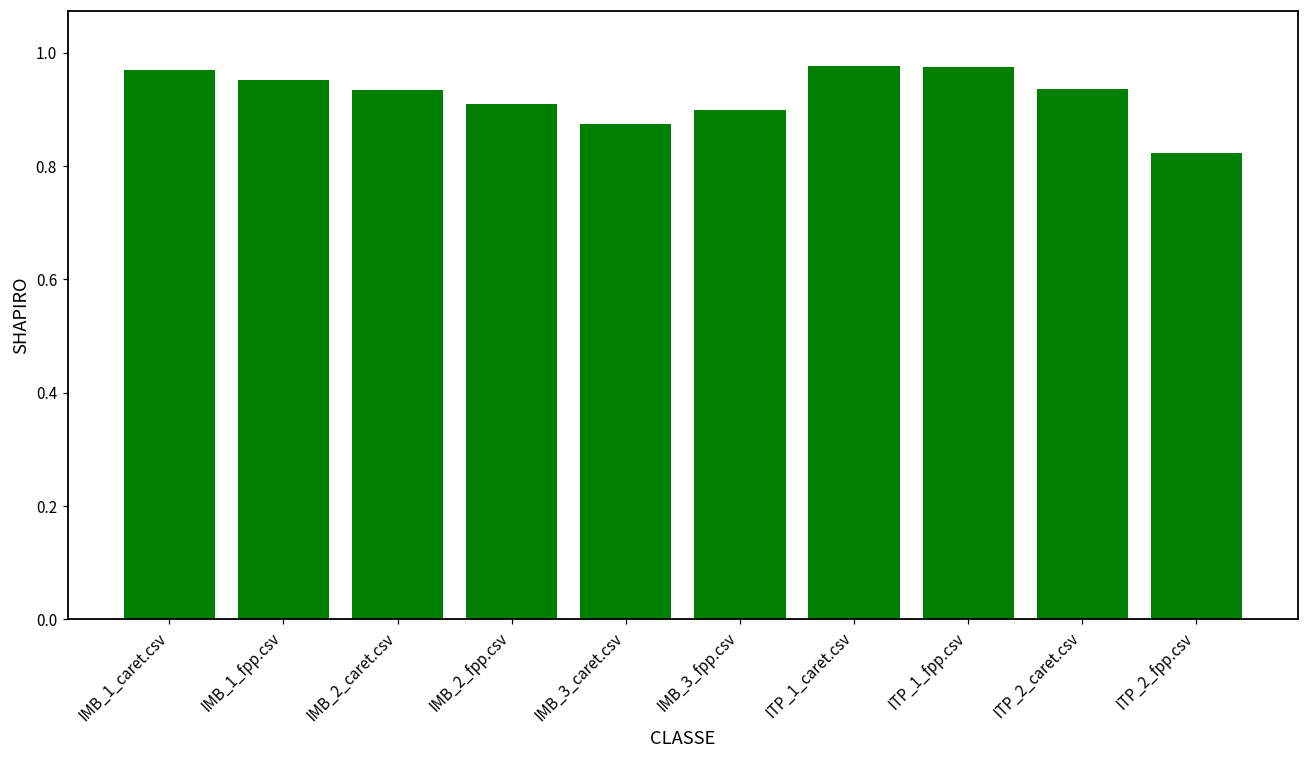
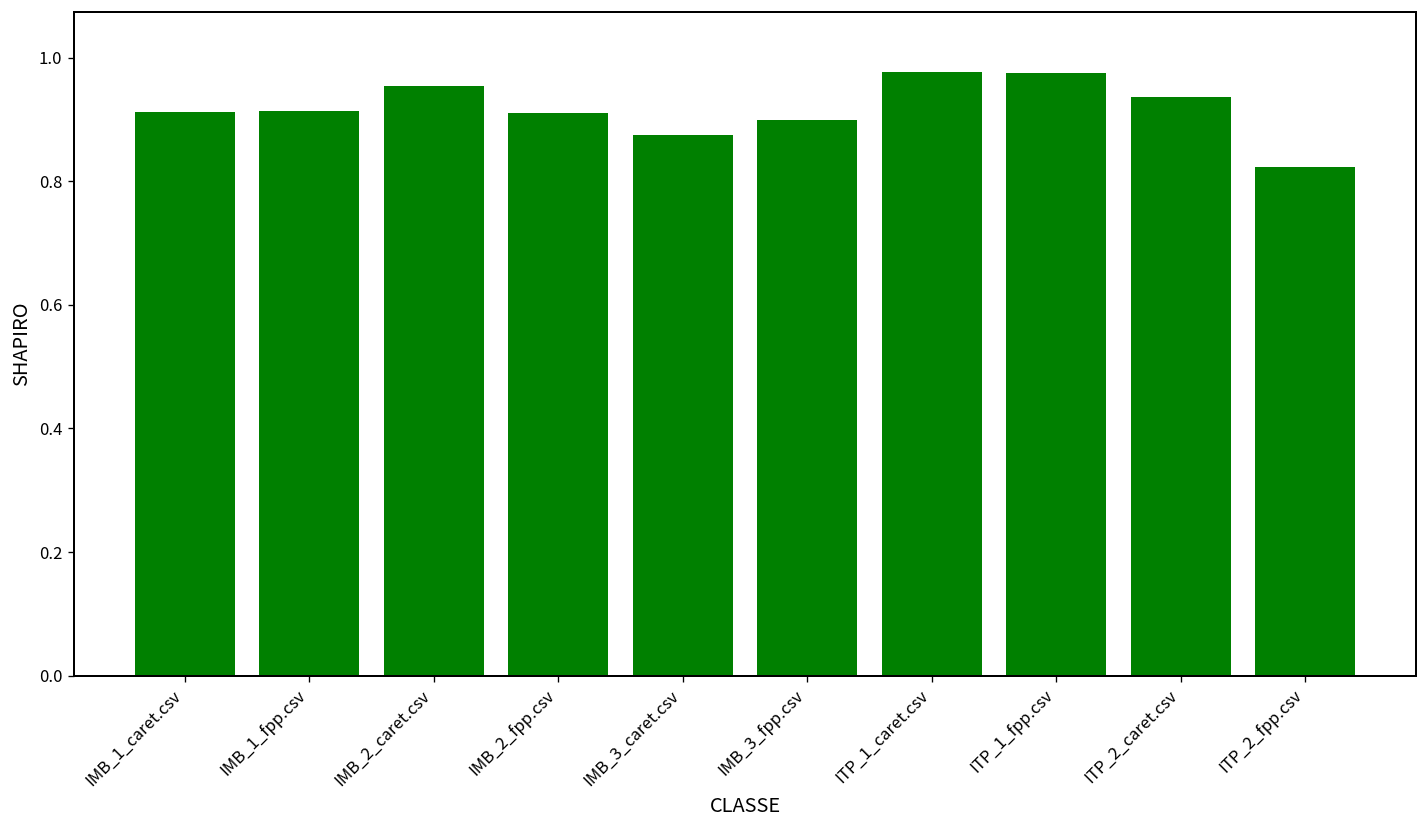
IMB_1_caret.csv: 0.97 -> 0.91
IMB_1_fpp.csv: 0.95 -> 0.91
IMB_2_caret.csv: 0.93 -> 0.95
